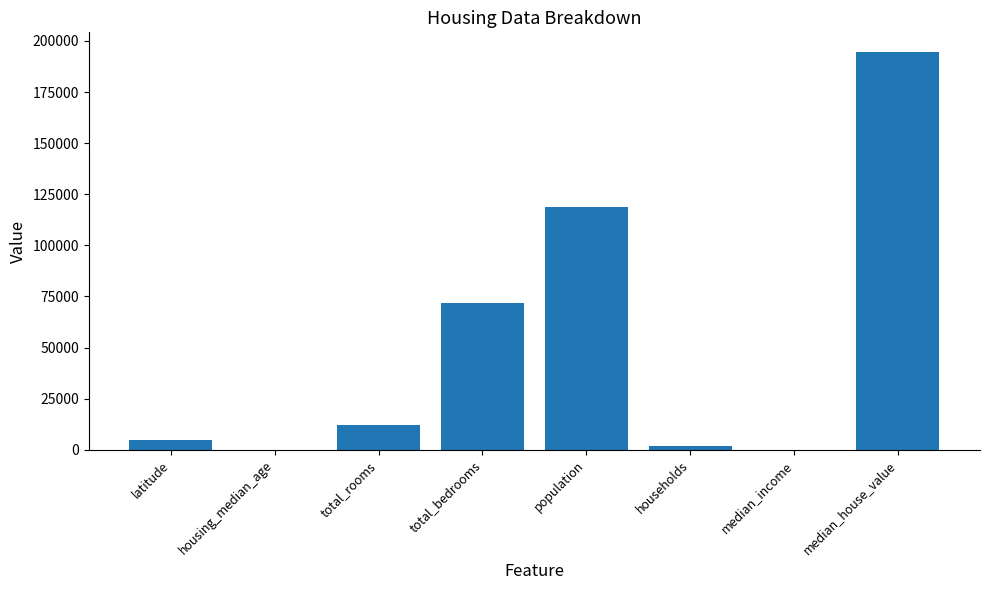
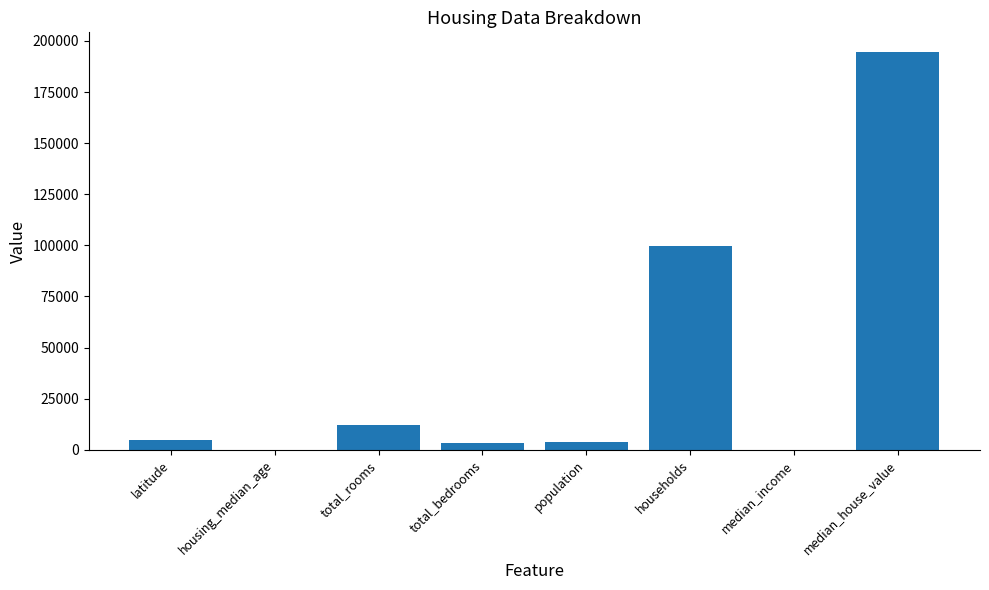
total_bedrooms: 72000 -> 3000
population: 119000 -> 4000
households: 2000 -> 100000
